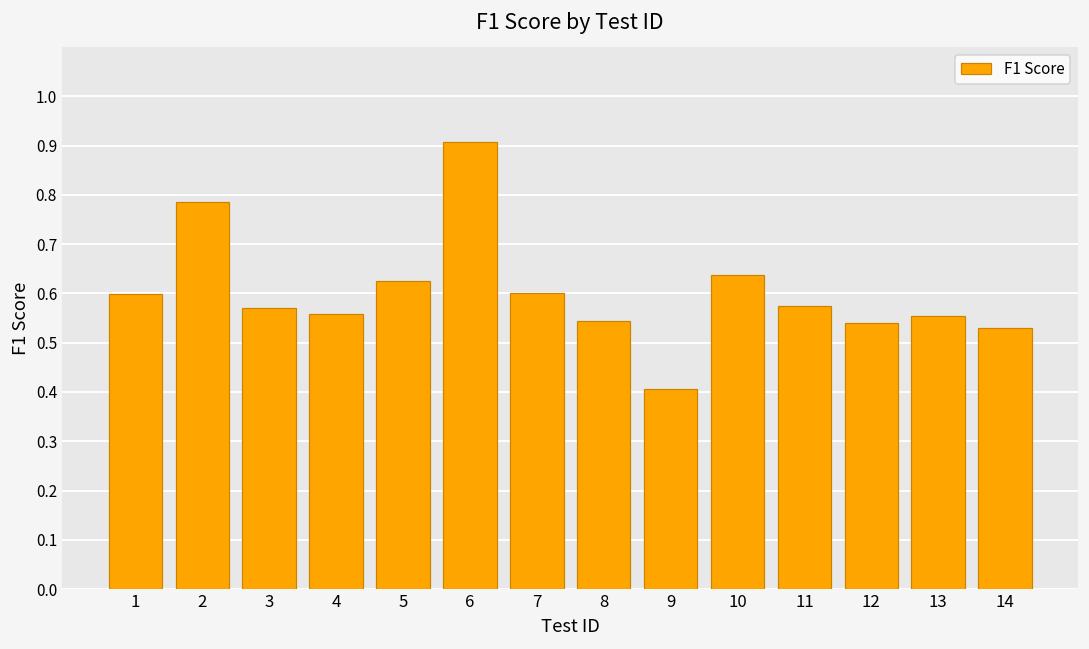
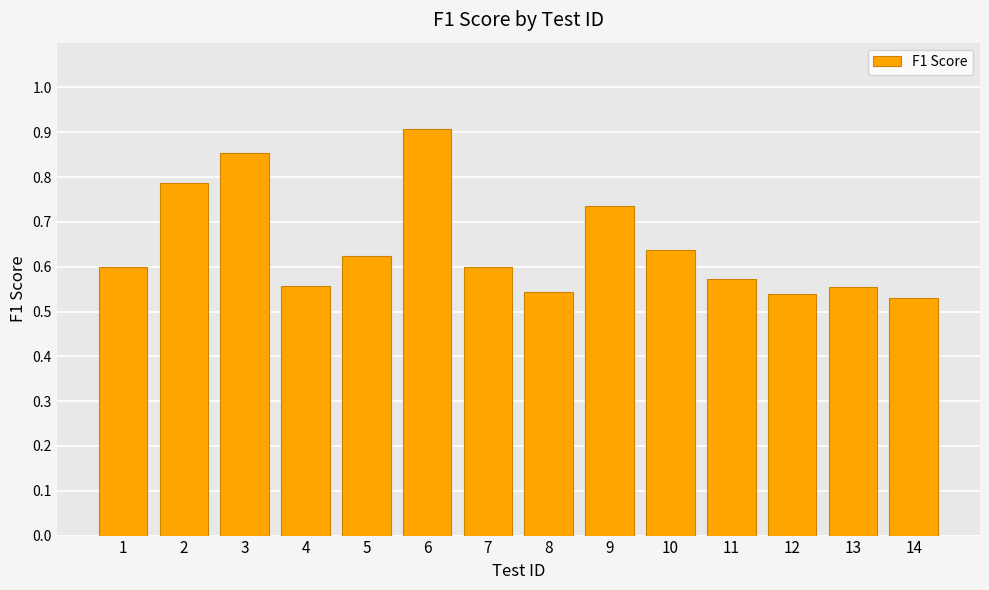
3: 0.57 -> 0.85
9: 0.41 -> 0.74
